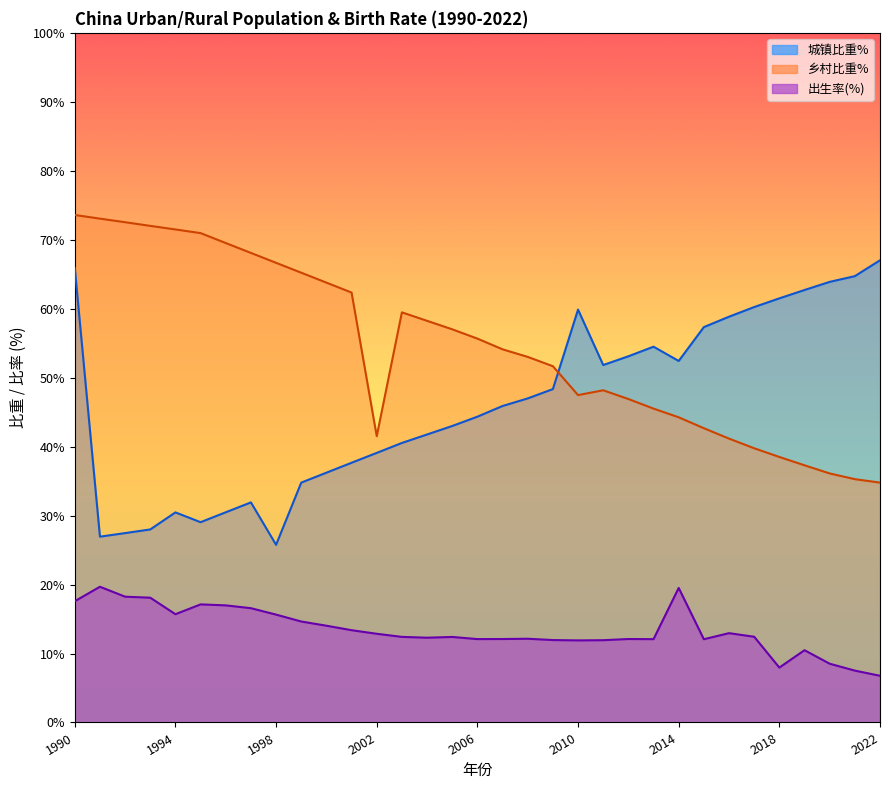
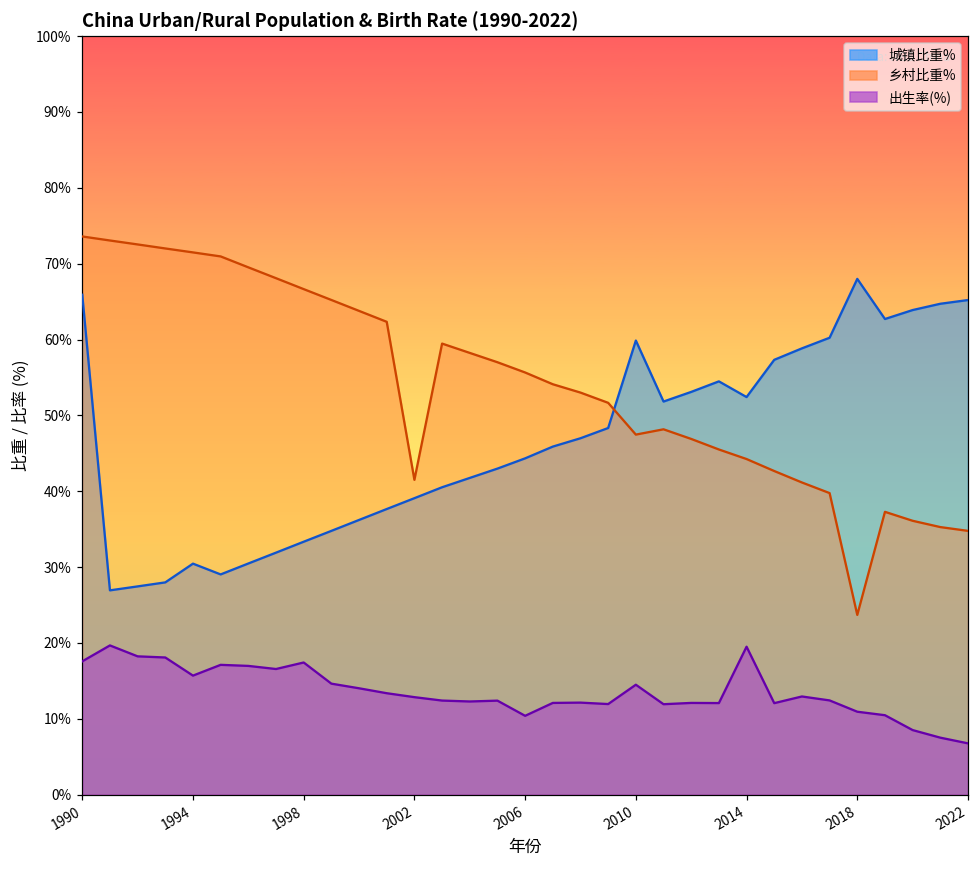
城镇比重%, 1998: 26% -> 33%
出生率(%), 1998: 16% -> 17%
出生率(%), 2006: 12% -> 10%
出生率(%), 2010: 12% -> 15%
城镇比重%, 2018: 62% -> 68%
乡村比重%, 2018: 39% -> 24%
出生率(%), 2018: 8% -> 11%
城镇比重%, 2022: 67% -> 65%
